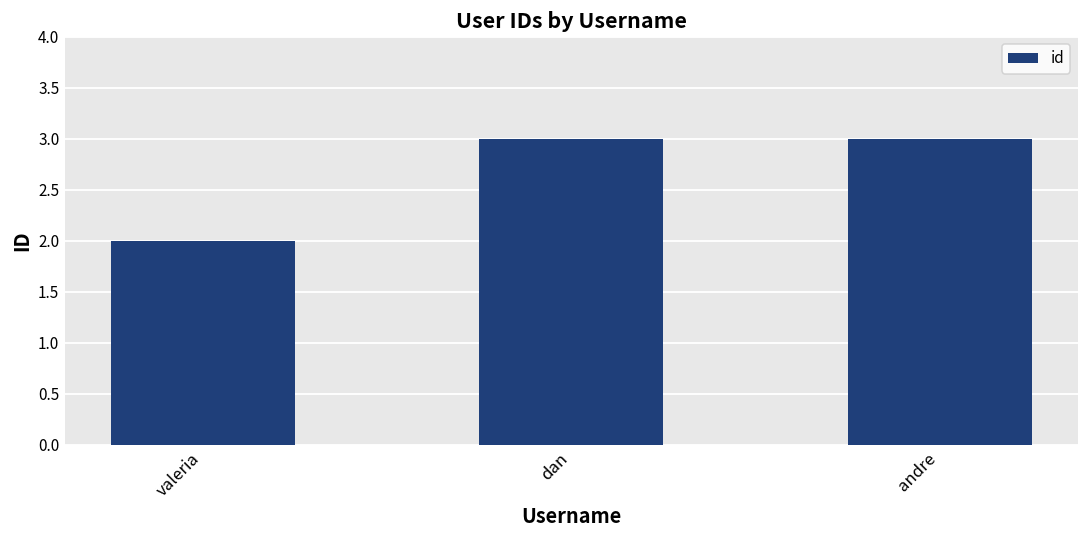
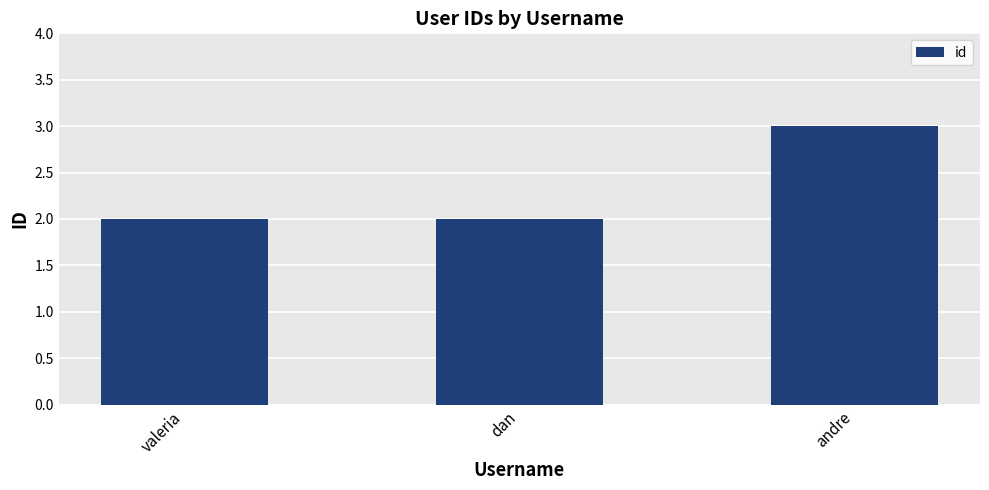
dan: 3 -> 2
